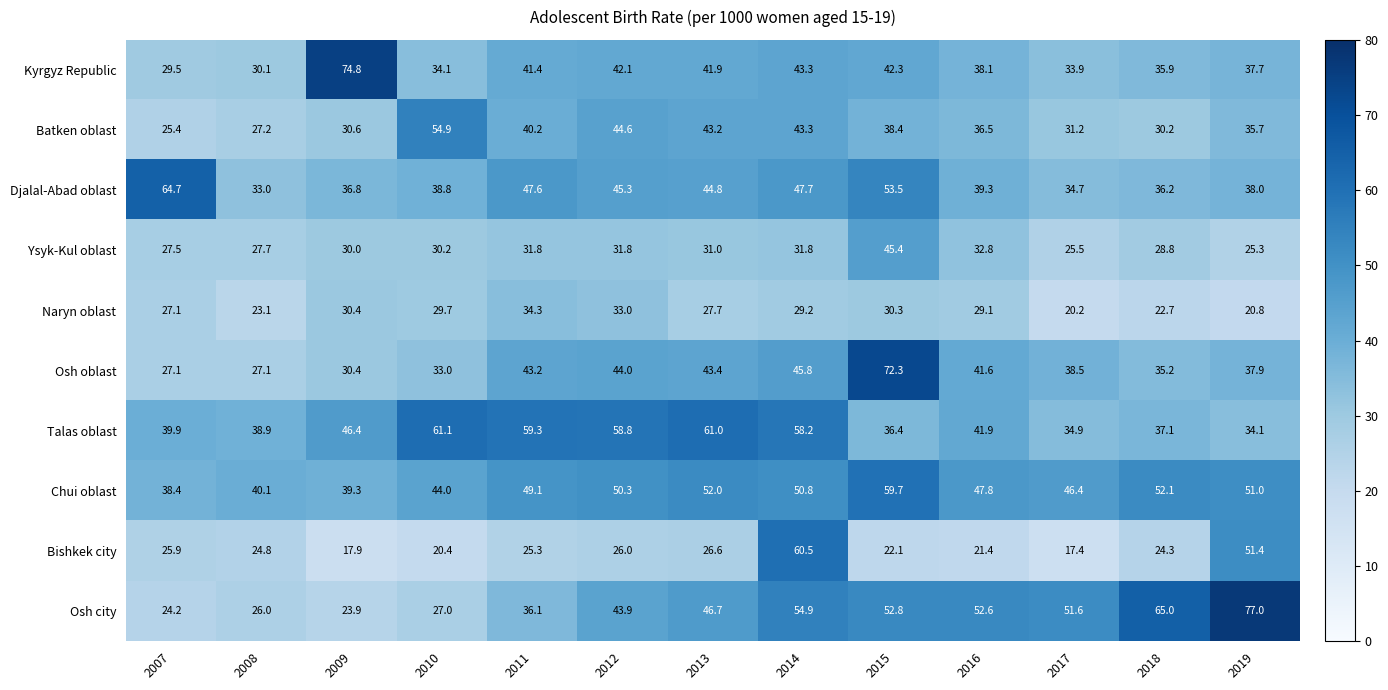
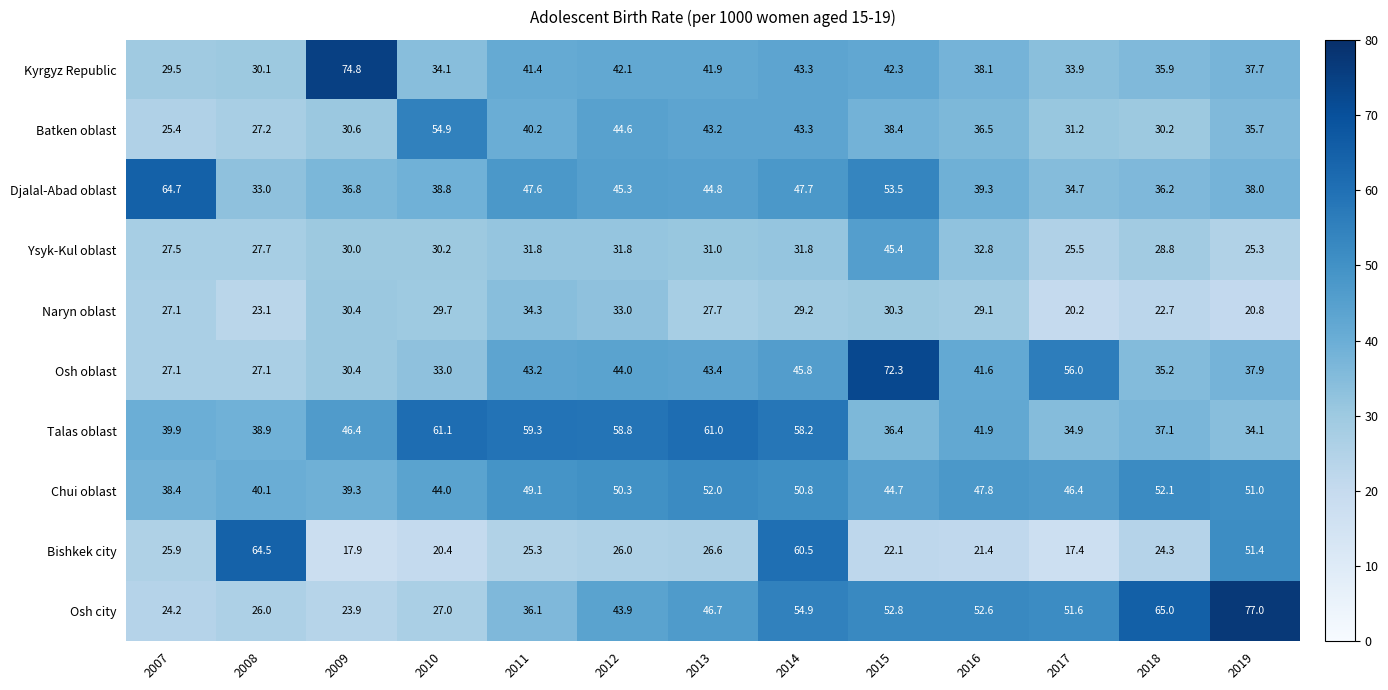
Osh oblast, 2017: 38.5 -> 56.0
Chui oblast, 2015: 59.7 -> 44.7
Bishkek city, 2008: 24.8 -> 64.5
